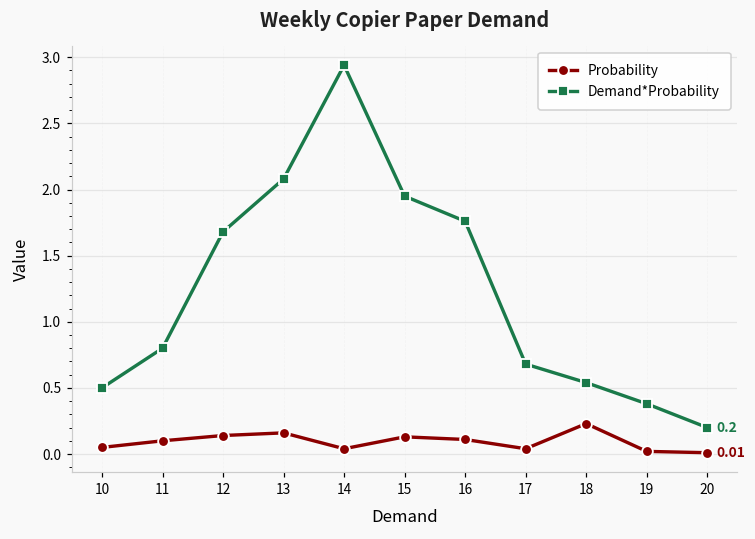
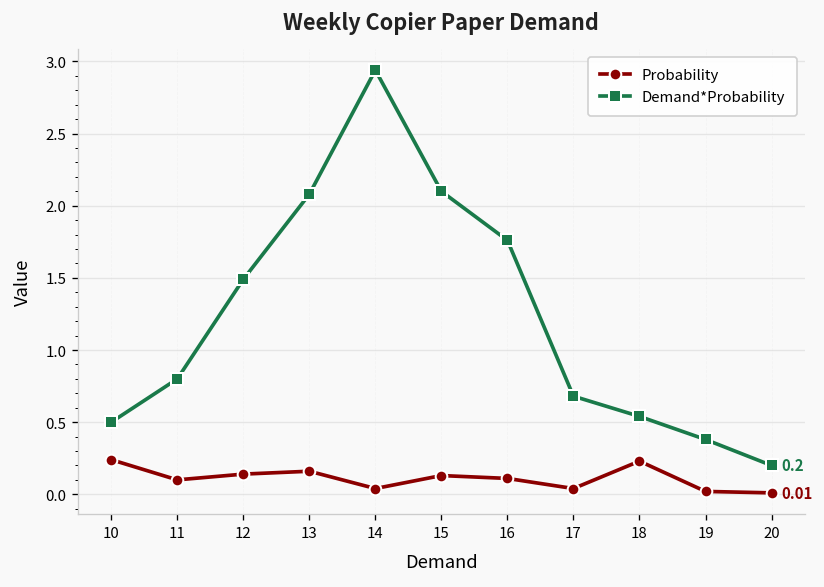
Probability, 10: 0.05 -> 0.24
Demand*Probability, 12: 1.68 -> 1.49
Demand*Probability, 15: 1.95 -> 2.10
